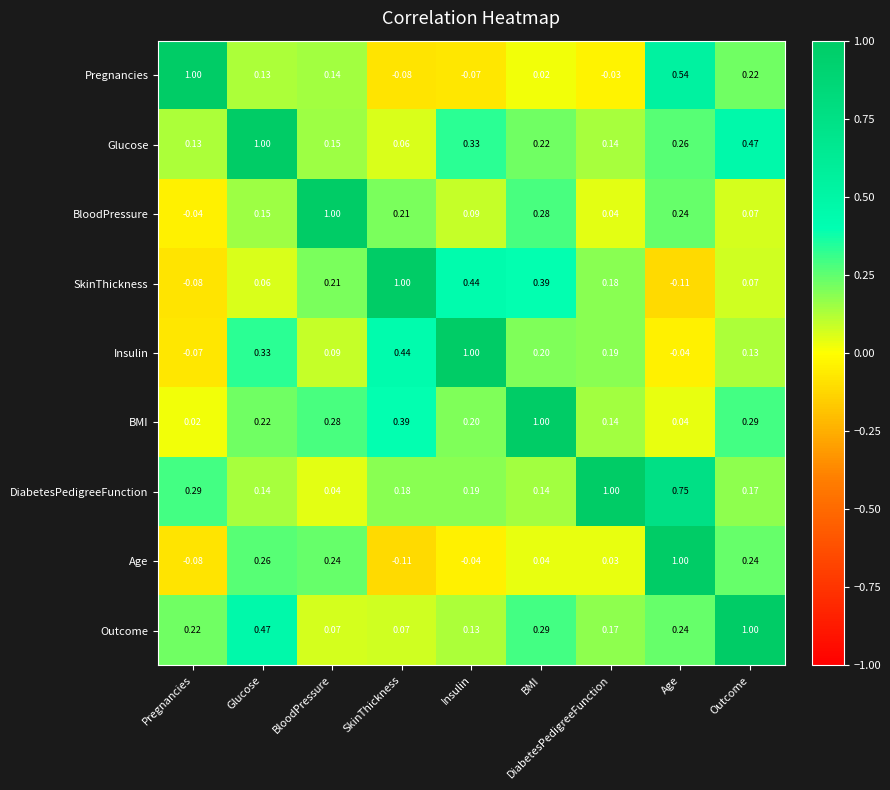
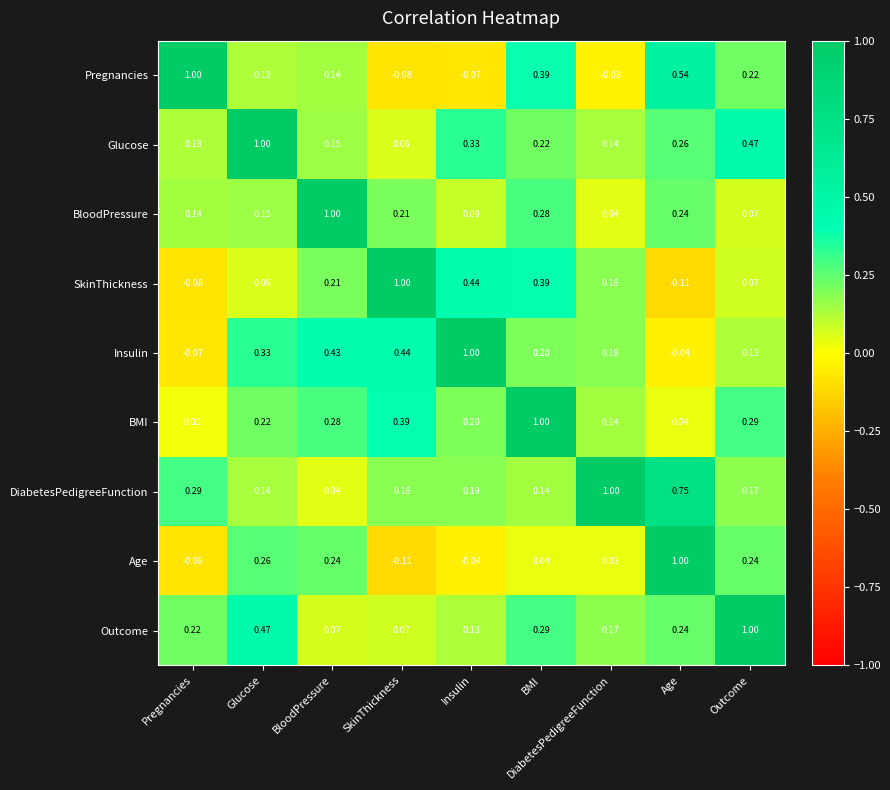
Pregnancies, BMI: 0.02 -> 0.39
BloodPressure, Pregnancies: -0.04 -> 0.14
Insulin, BloodPressure: 0.09 -> 0.43
